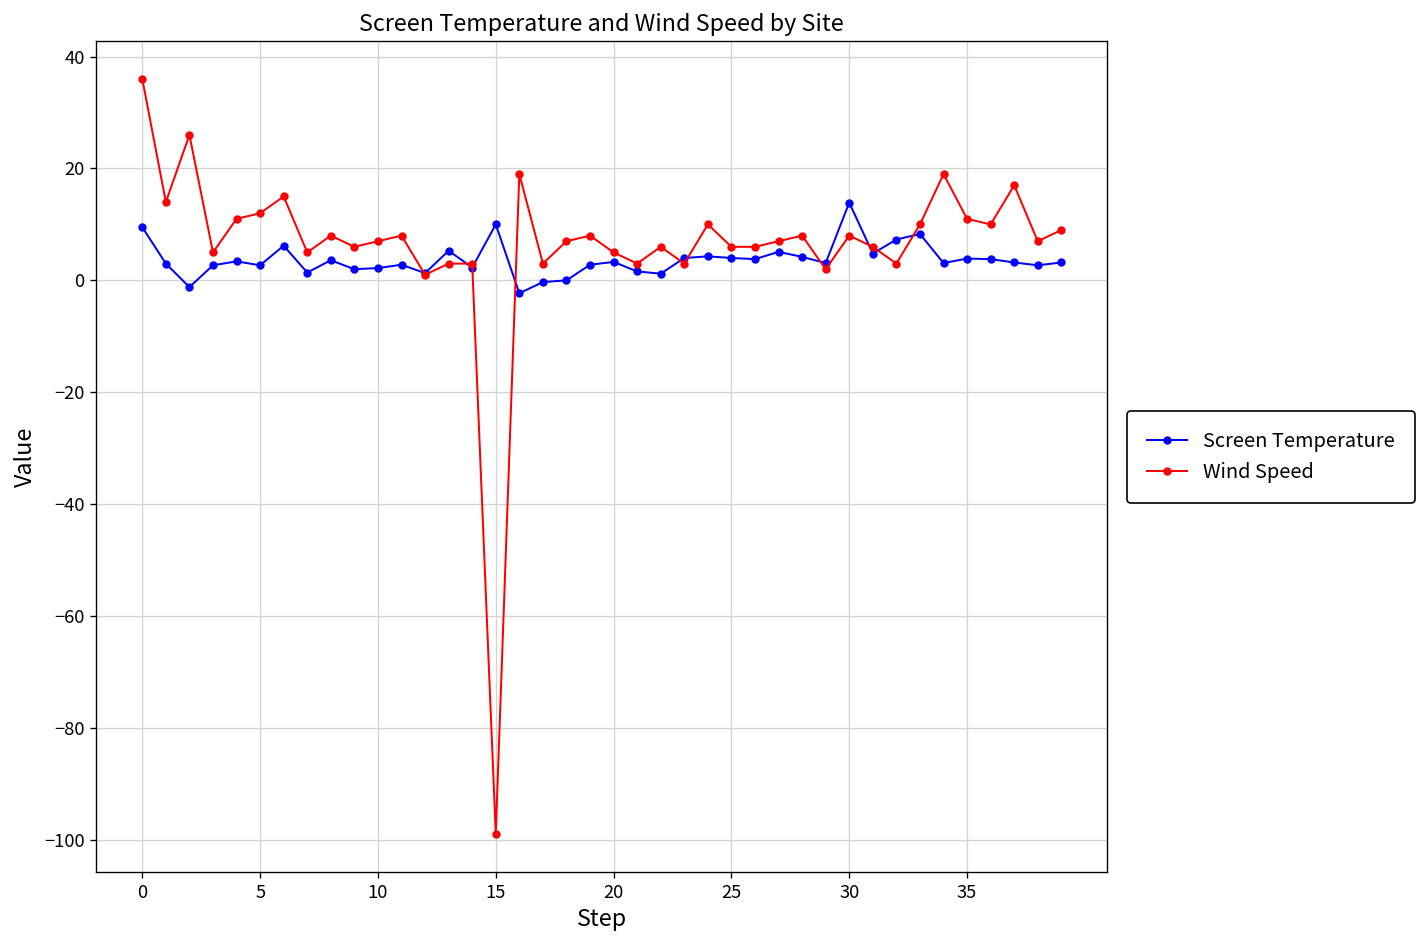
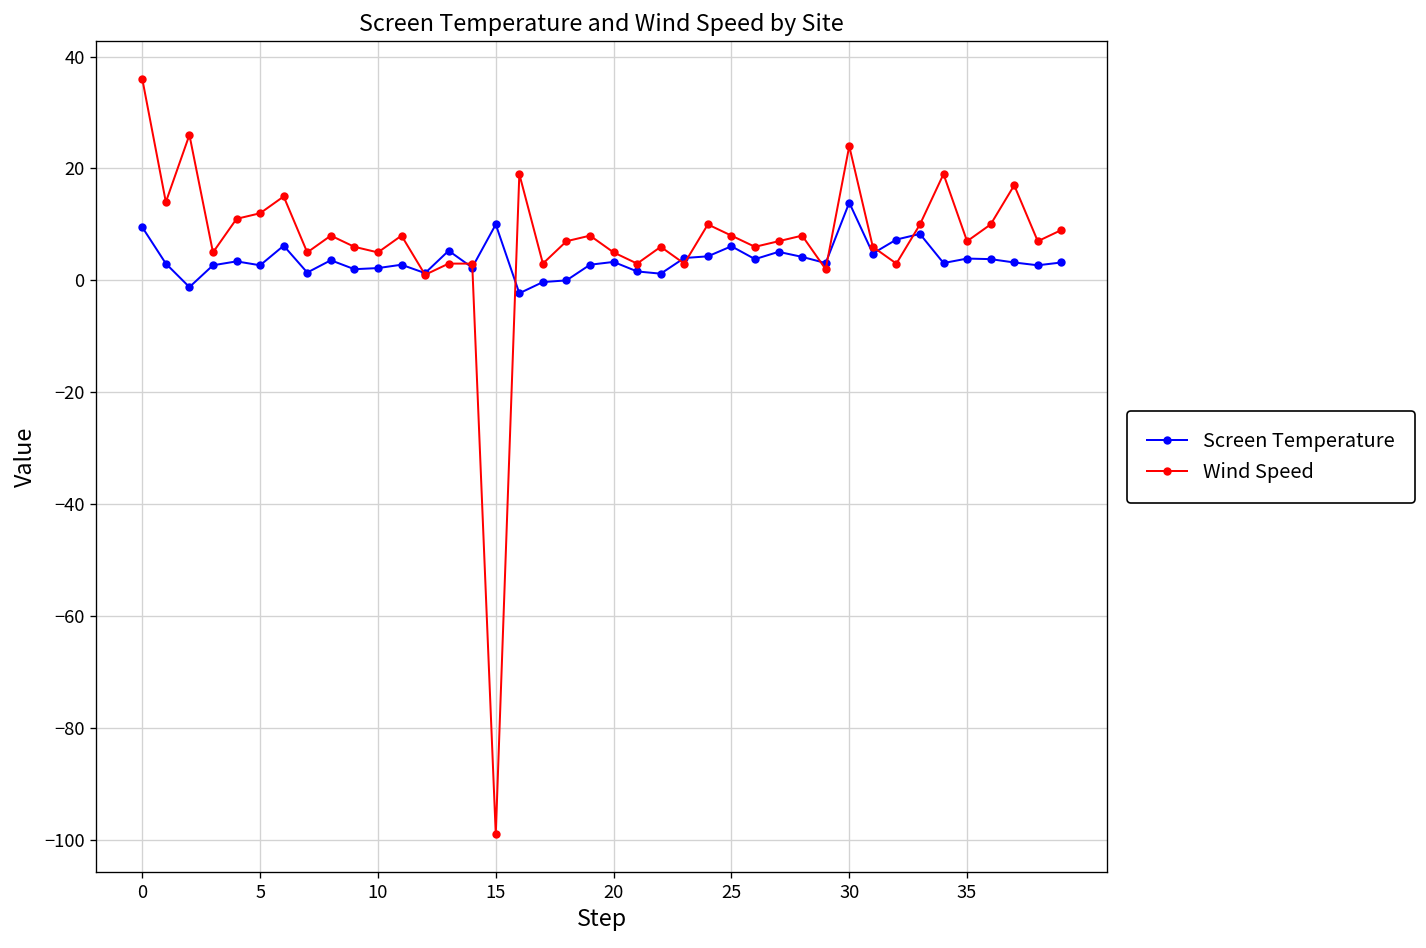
Wind Speed, 10: 7 -> 5
Screen Temperature, 25: 4 -> 6
Wind Speed, 25: 6 -> 8
Wind Speed, 30: 8 -> 24
Wind Speed, 35: 11 -> 7
